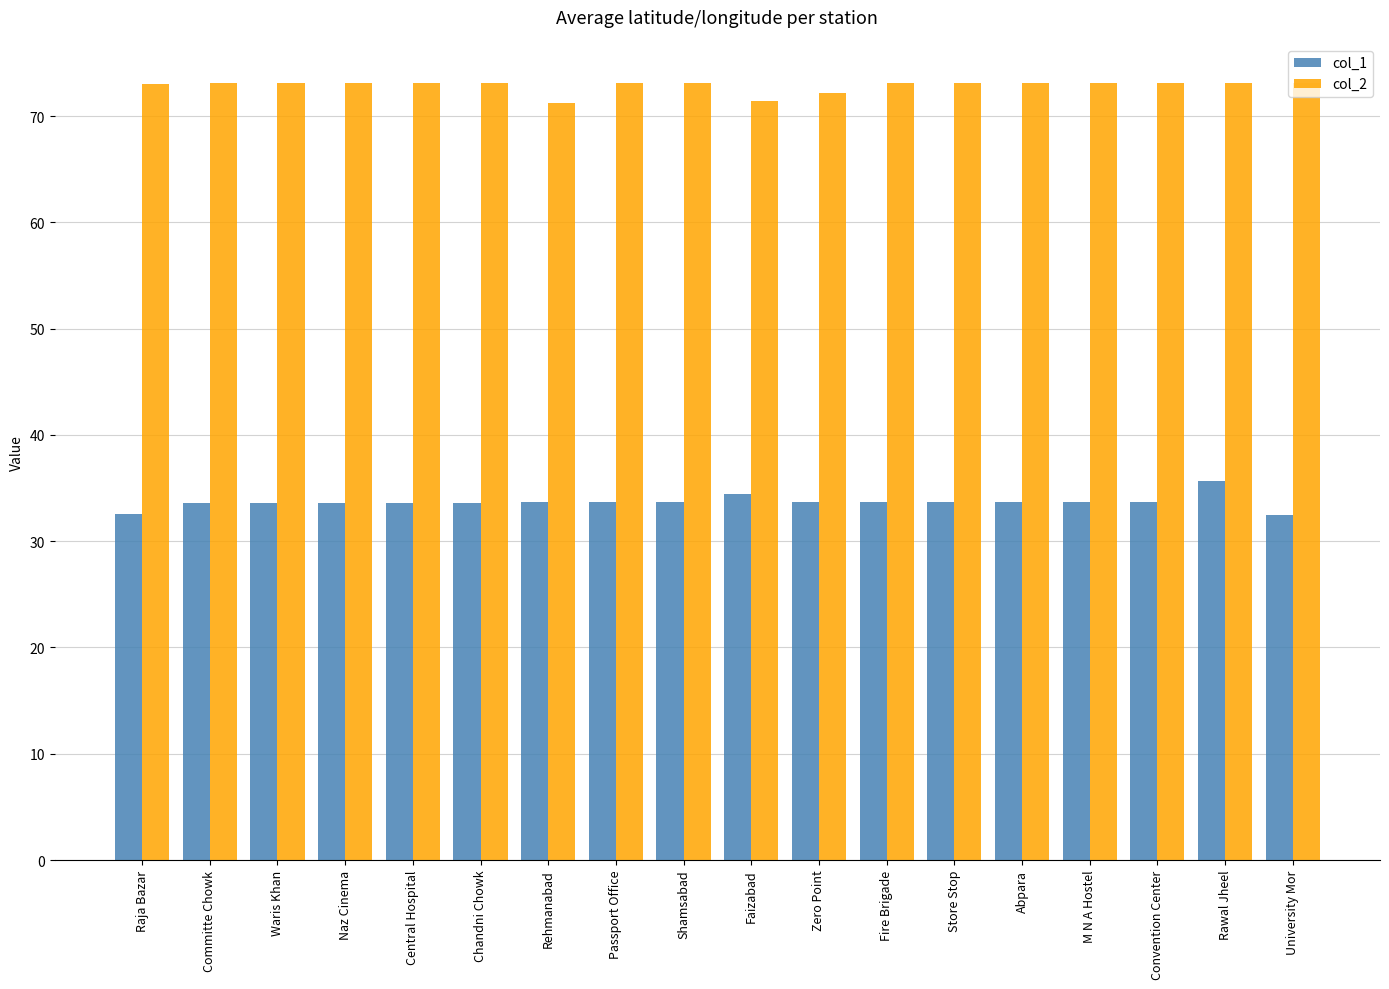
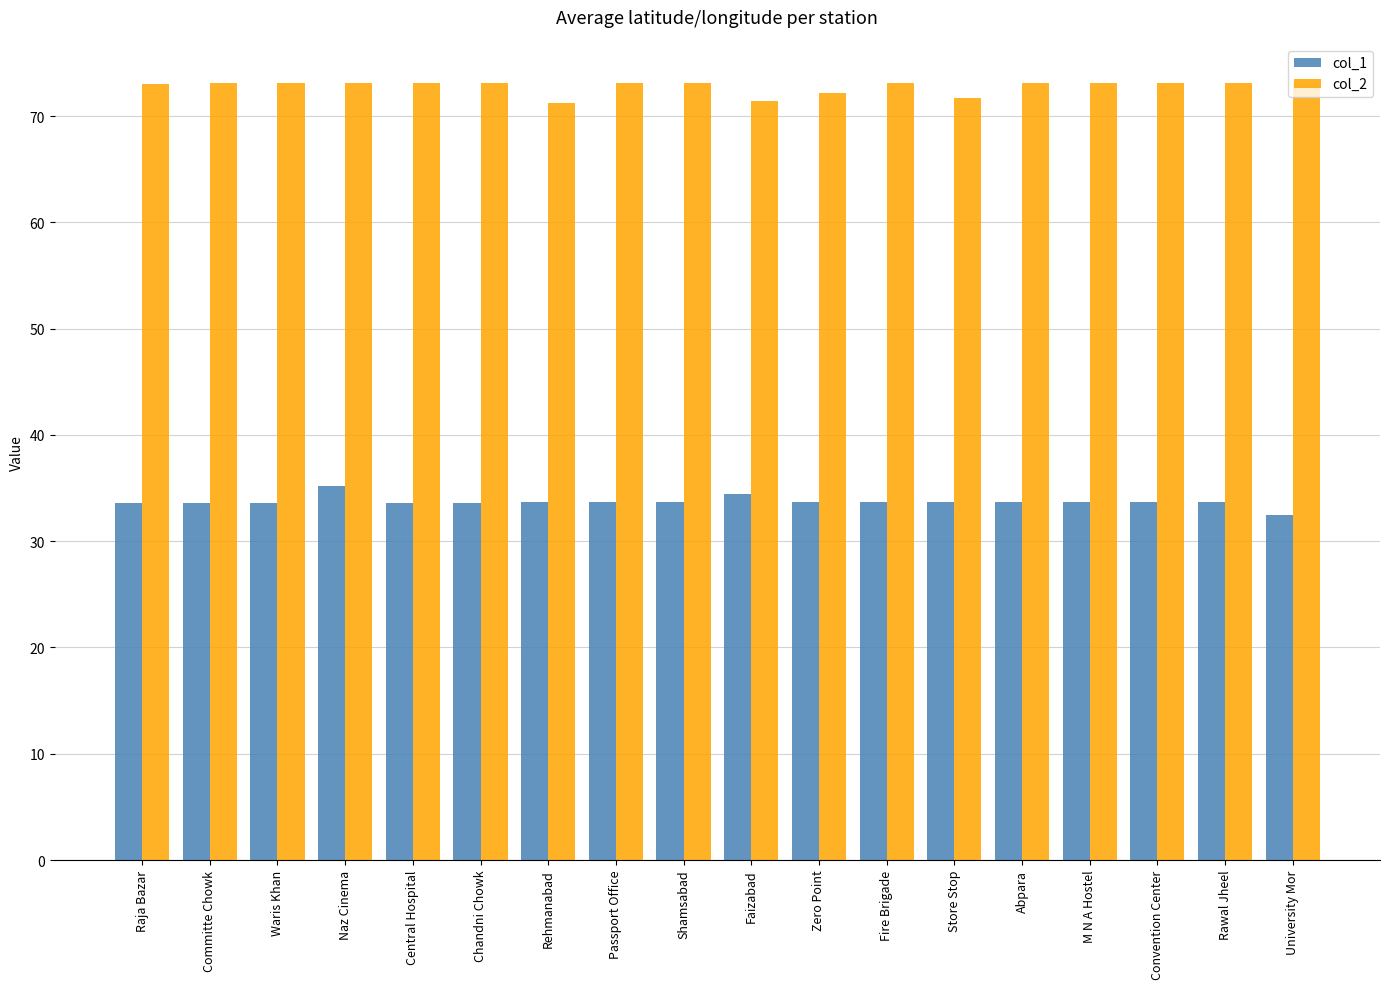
col_1, Raja Bazar: 32.5 -> 33.6
col_1, Naz Cinema: 33.6 -> 35.2
col_2, Store Stop: 73.1 -> 71.7
col_1, Rawal Jheel: 35.6 -> 33.7
